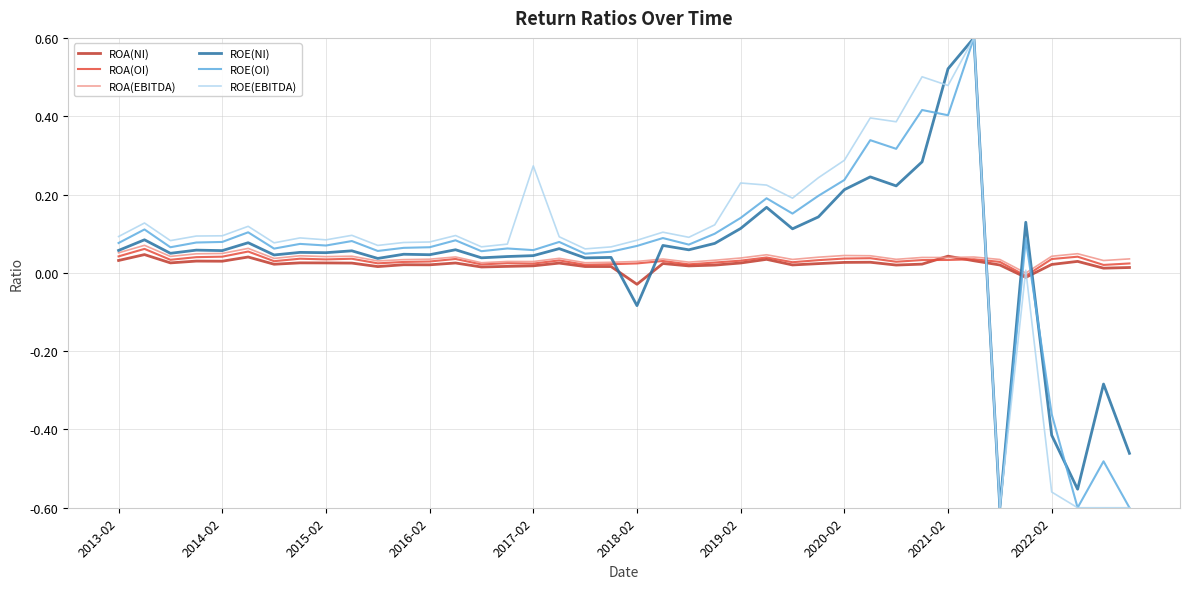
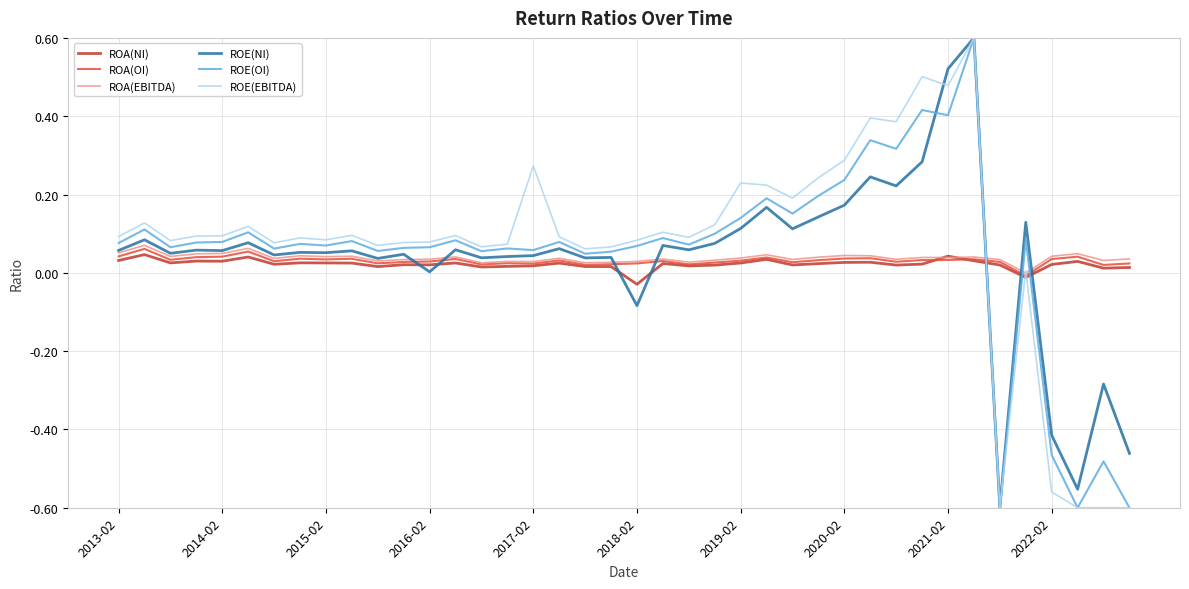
ROE(NI), 2016-02: 0.05 -> 0.00
ROE(NI), 2020-02: 0.21 -> 0.17
ROE(OI), 2022-02: -0.36 -> -0.47
